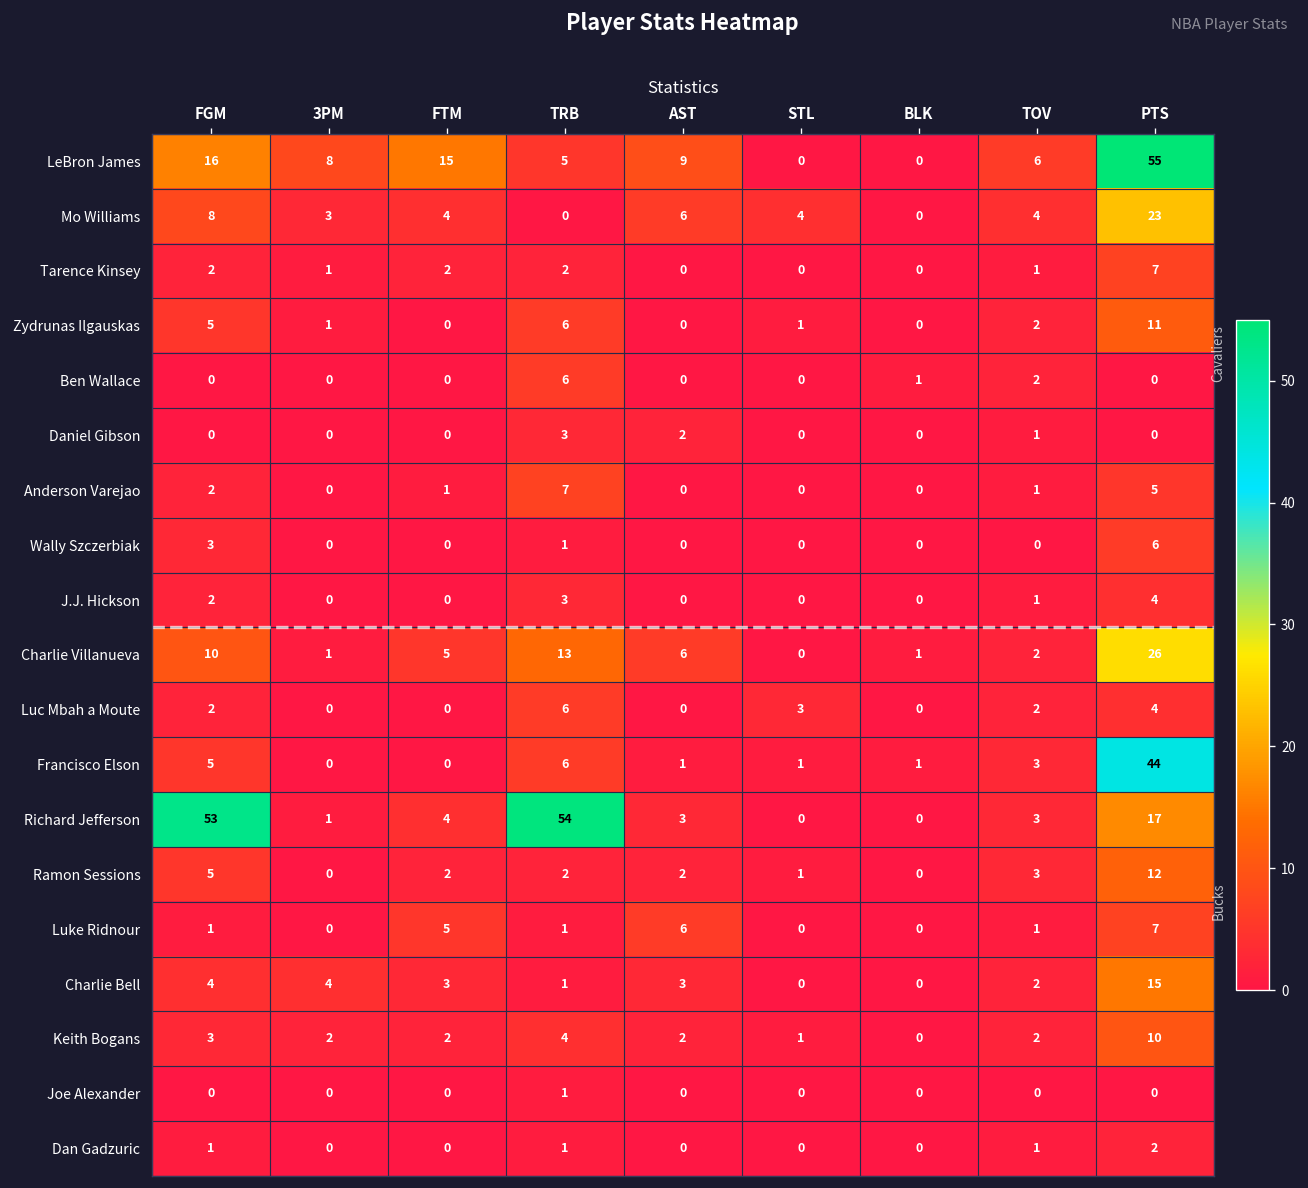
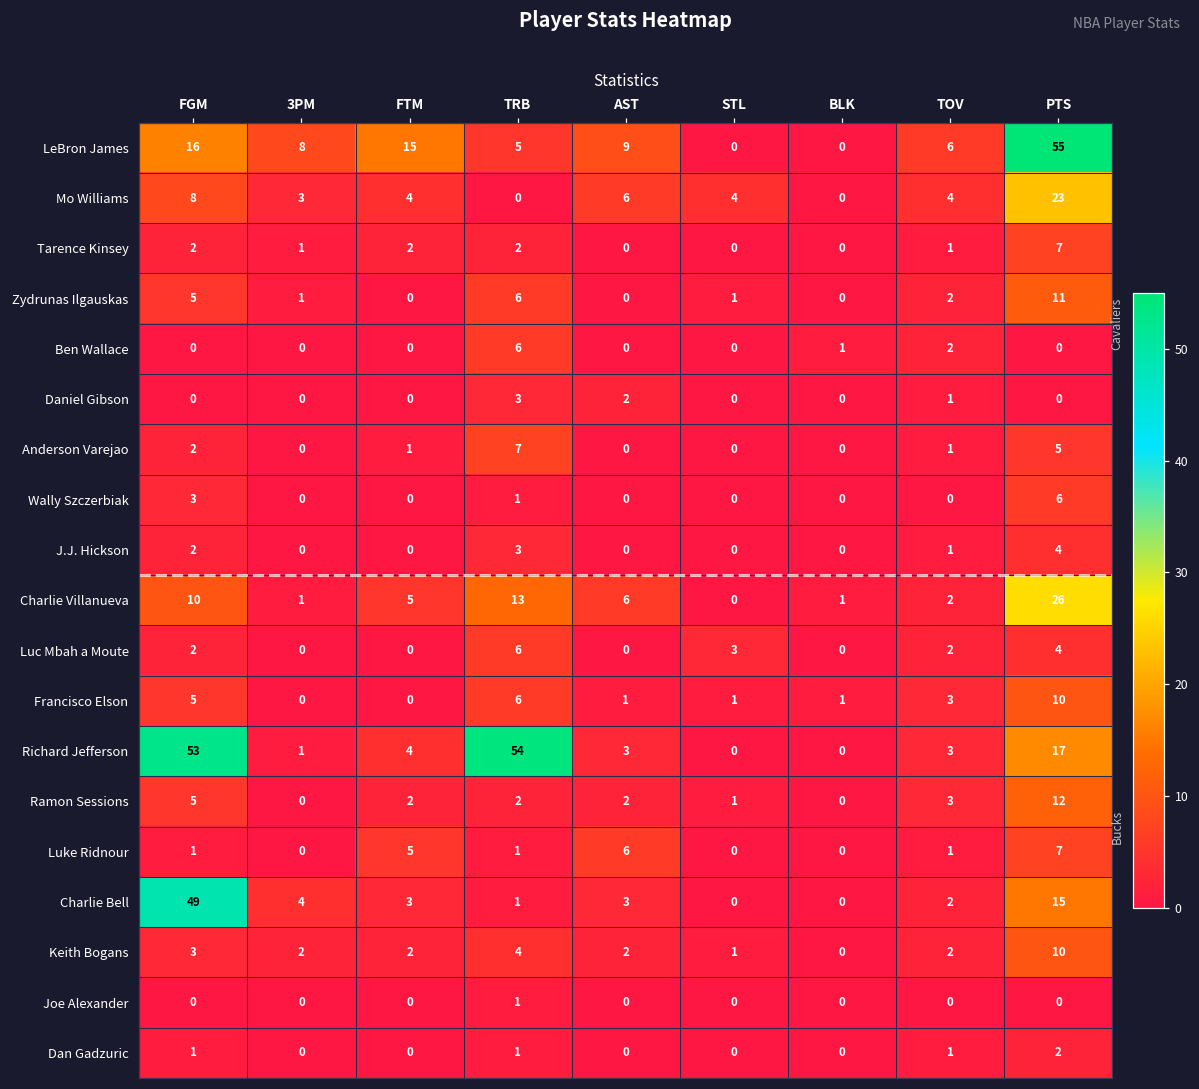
Francisco Elson, PTS: 44 -> 10
Charlie Bell, FGM: 4 -> 49
